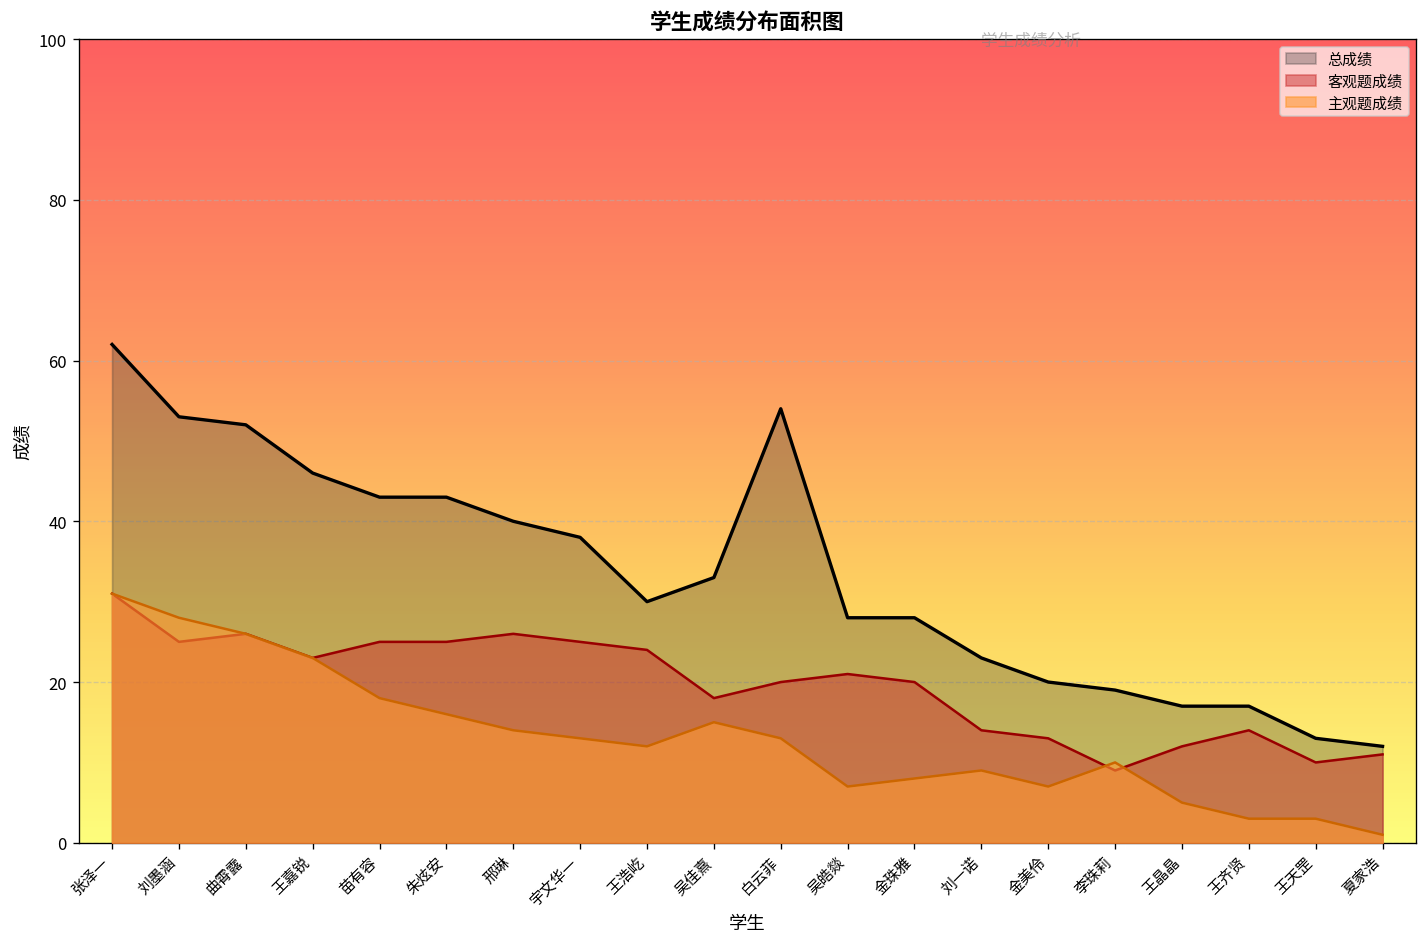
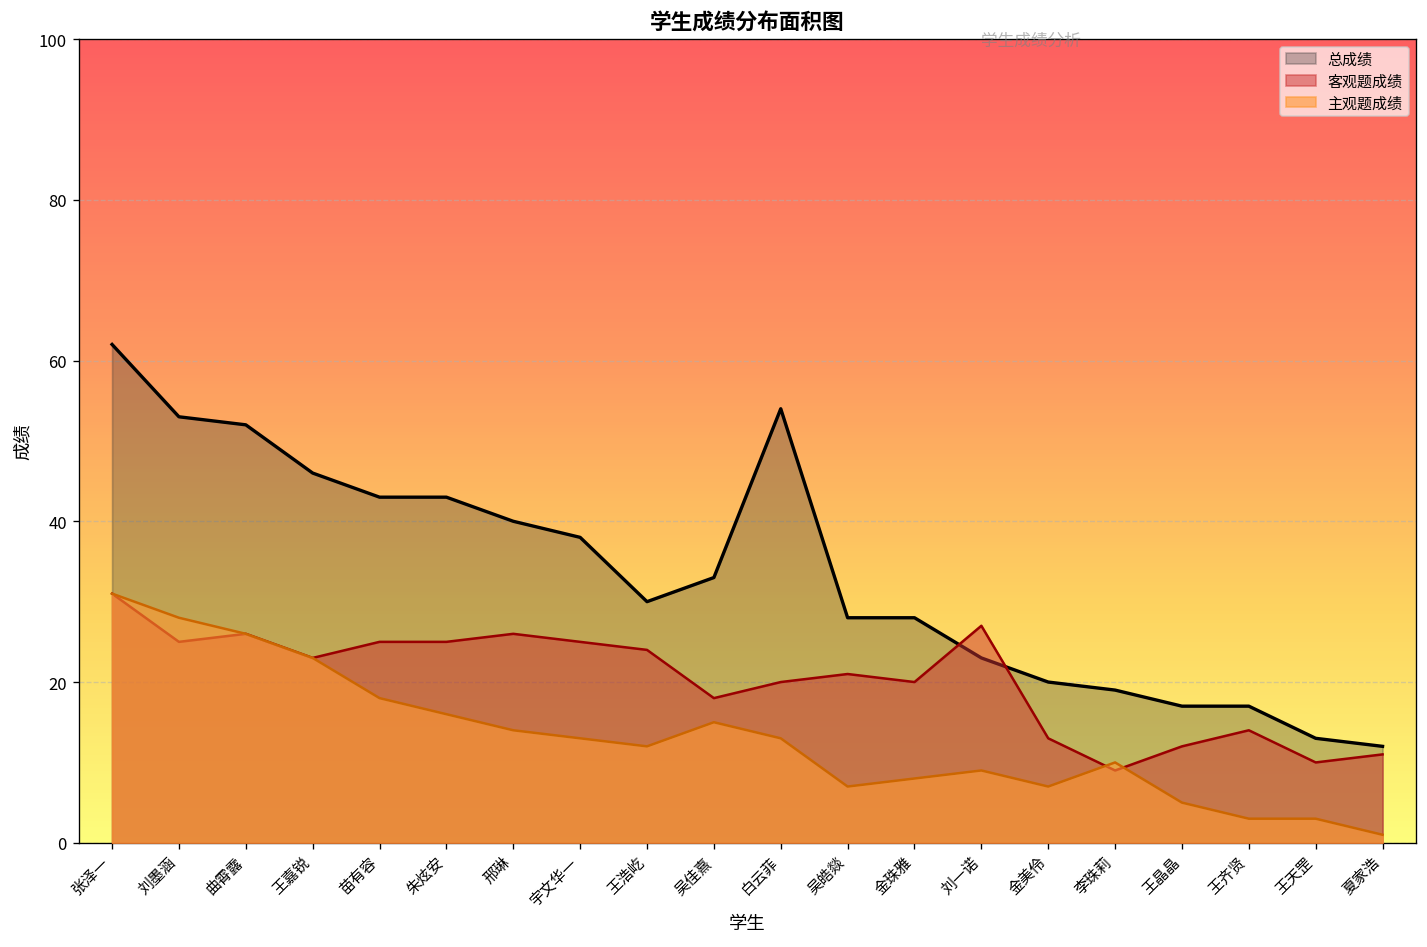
客观题成绩, 刘一诺: 14 -> 27
